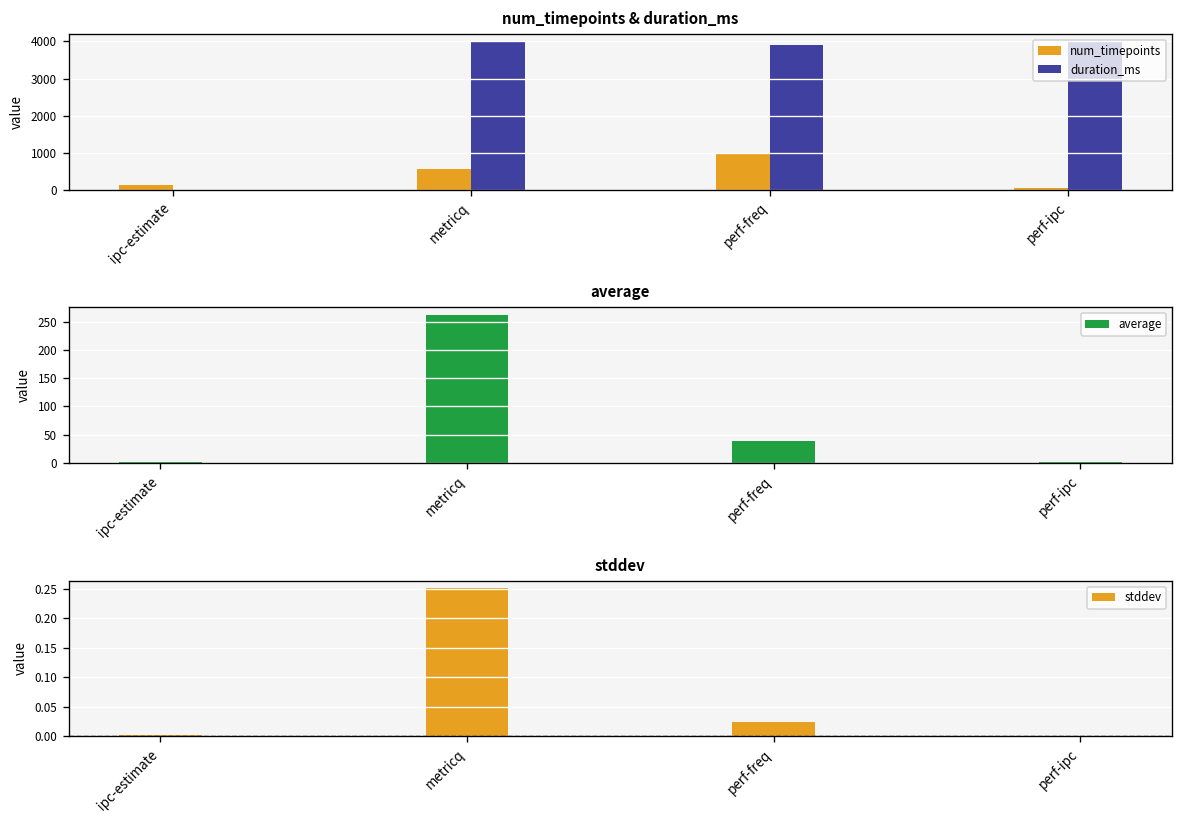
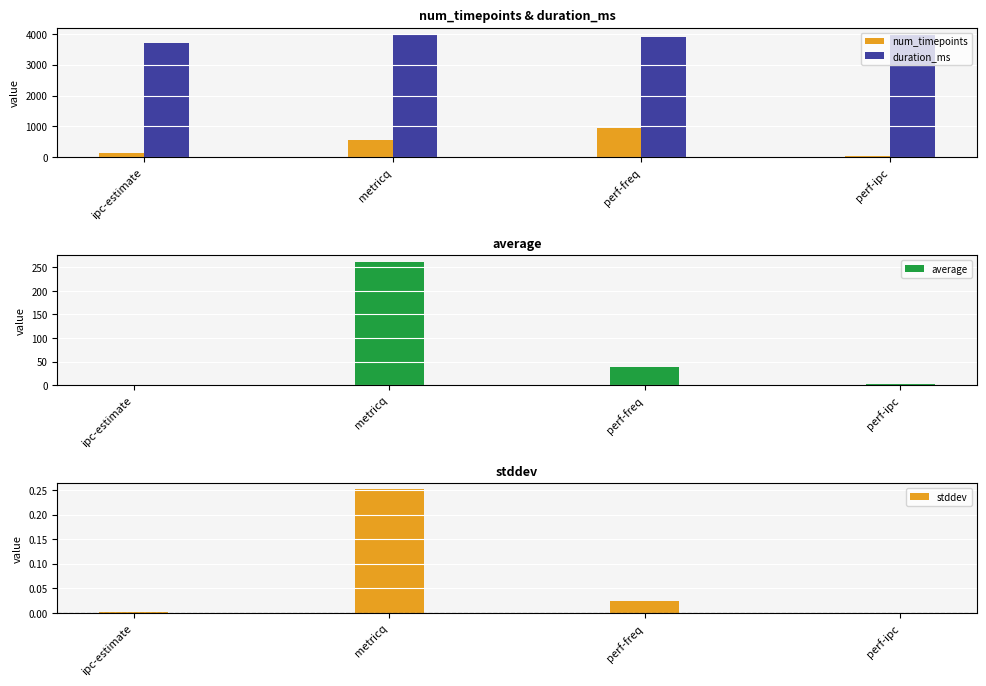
num_timepoints & duration_ms, duration_ms, ipc-estimate: 0 -> 3700
